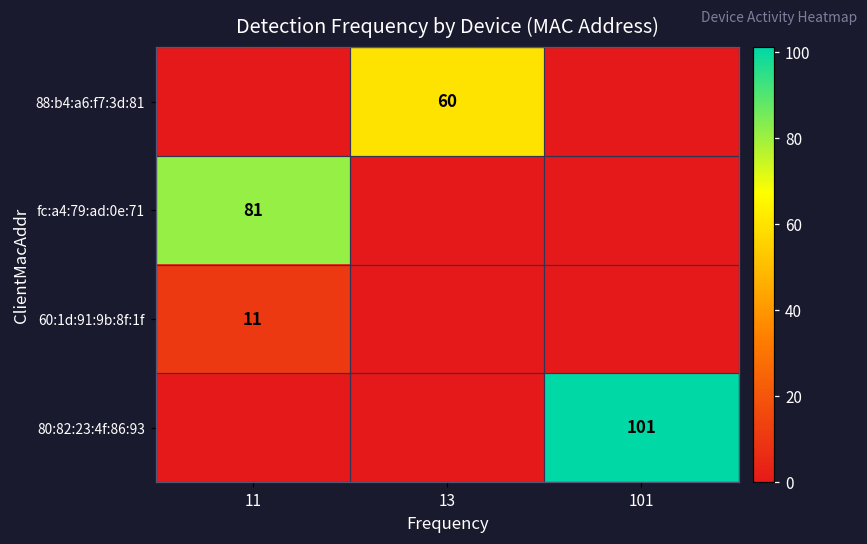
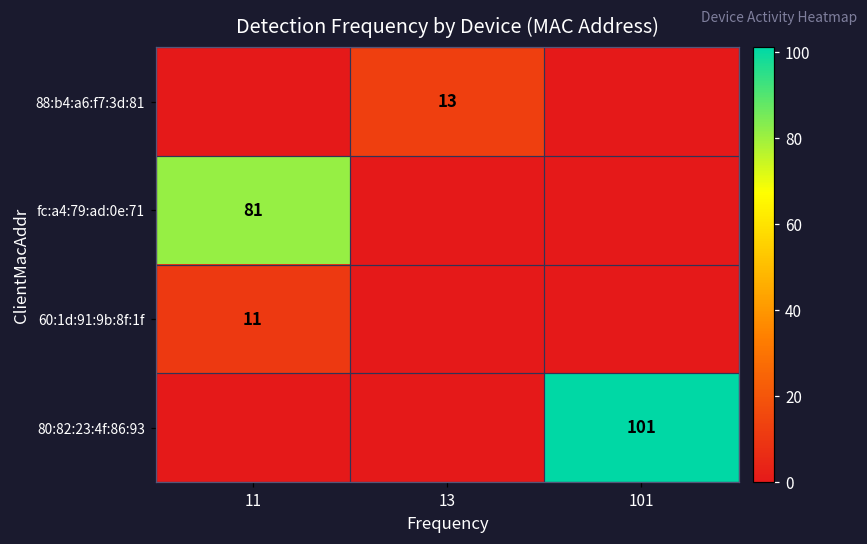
88:b4:a6:f7:3d:81, 13: 60 -> 13
